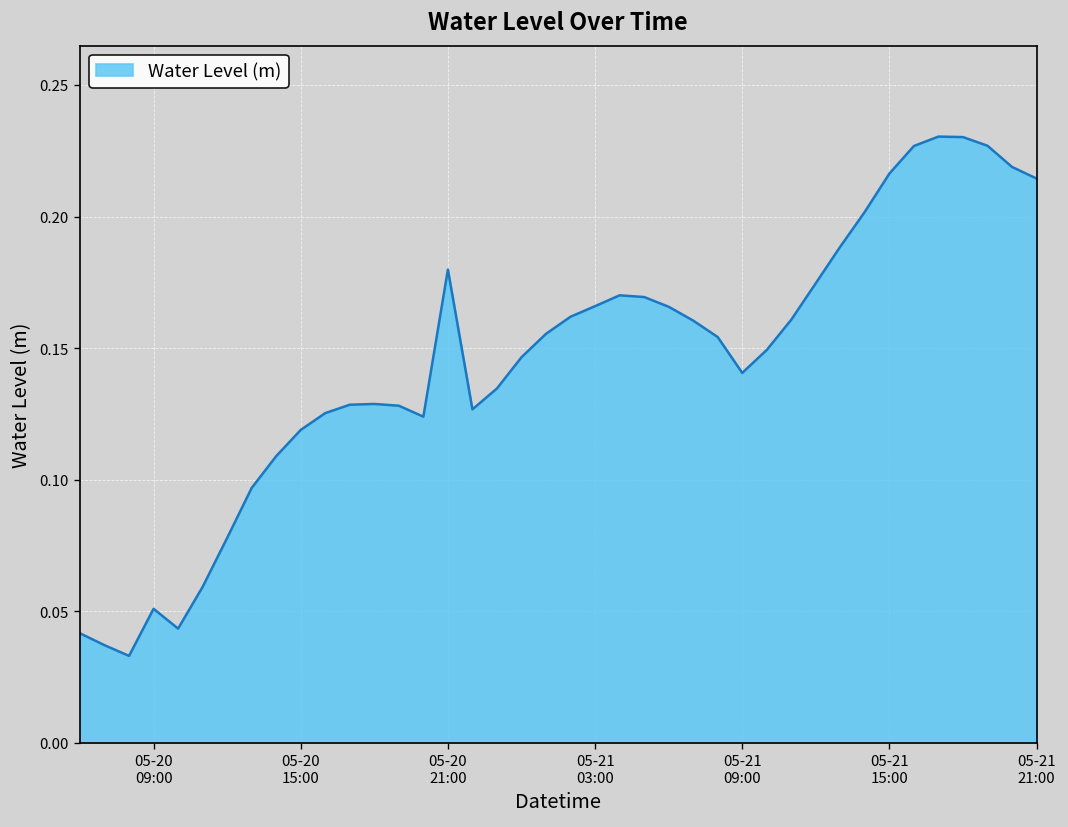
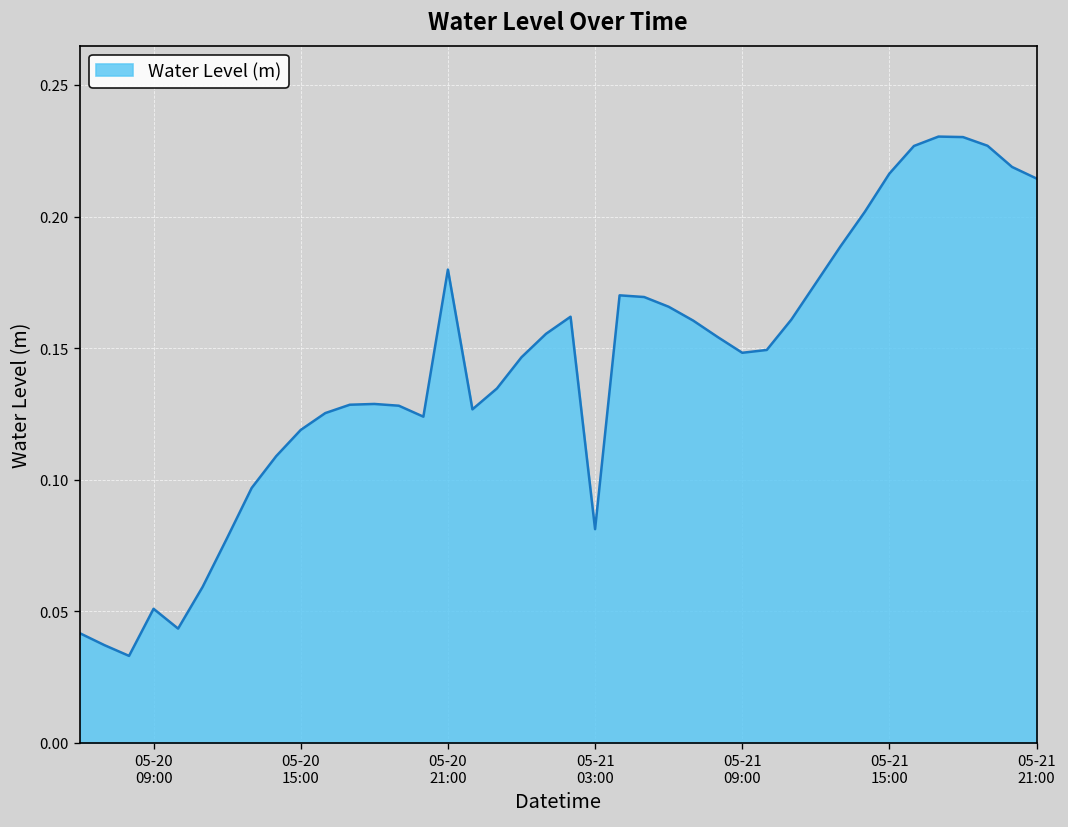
05-21 03:00: 0.166 -> 0.081
05-21 09:00: 0.141 -> 0.148
